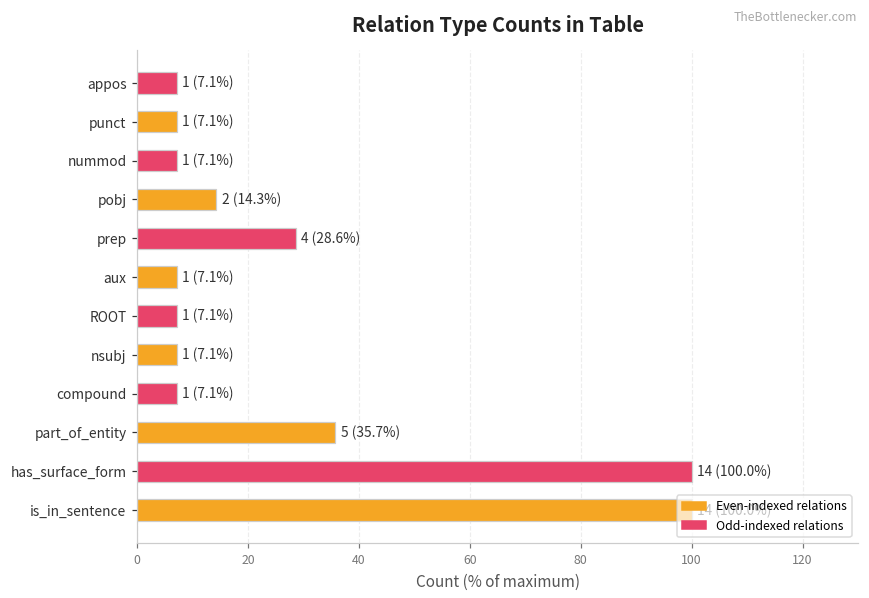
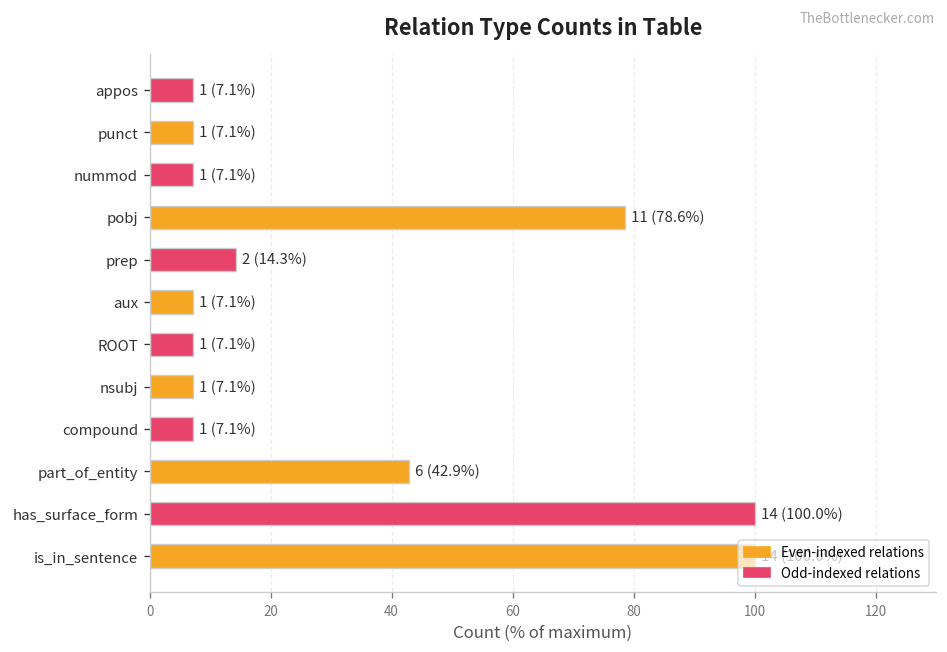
pobj: 2 (14.3%) -> 11 (78.6%)
prep: 4 (28.6%) -> 2 (14.3%)
part_of_entity: 5 (35.7%) -> 6 (42.9%)
